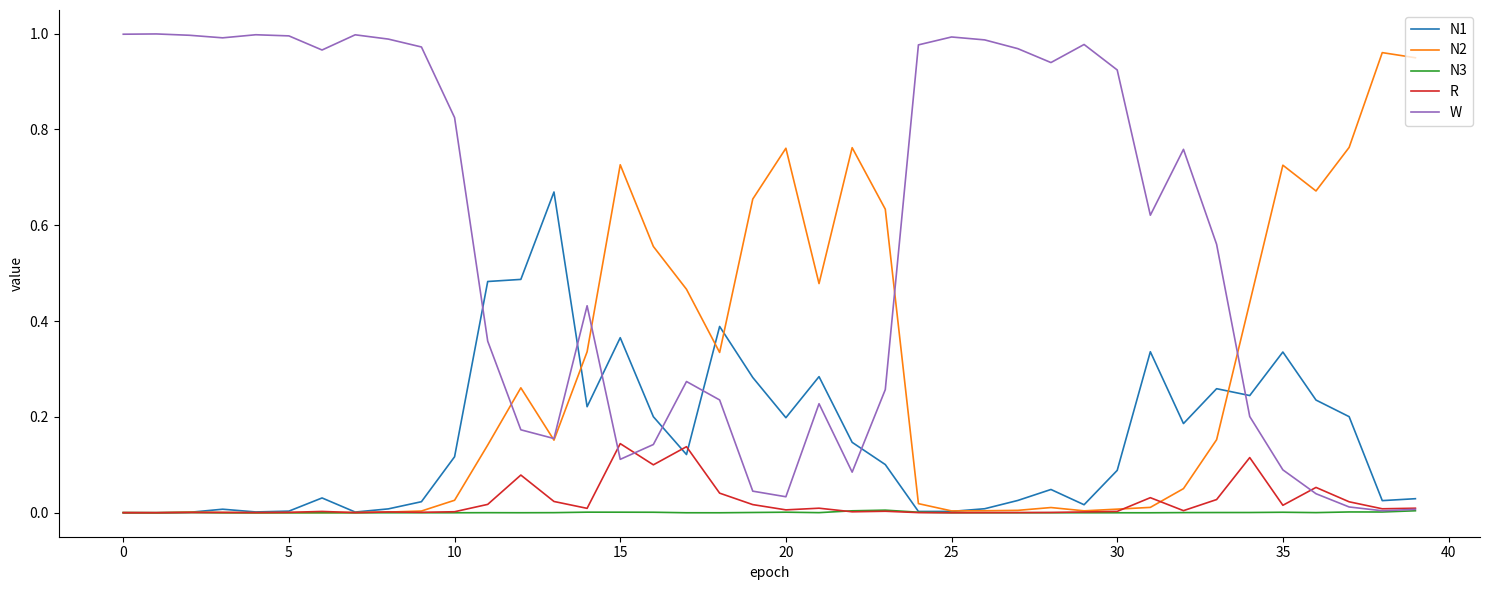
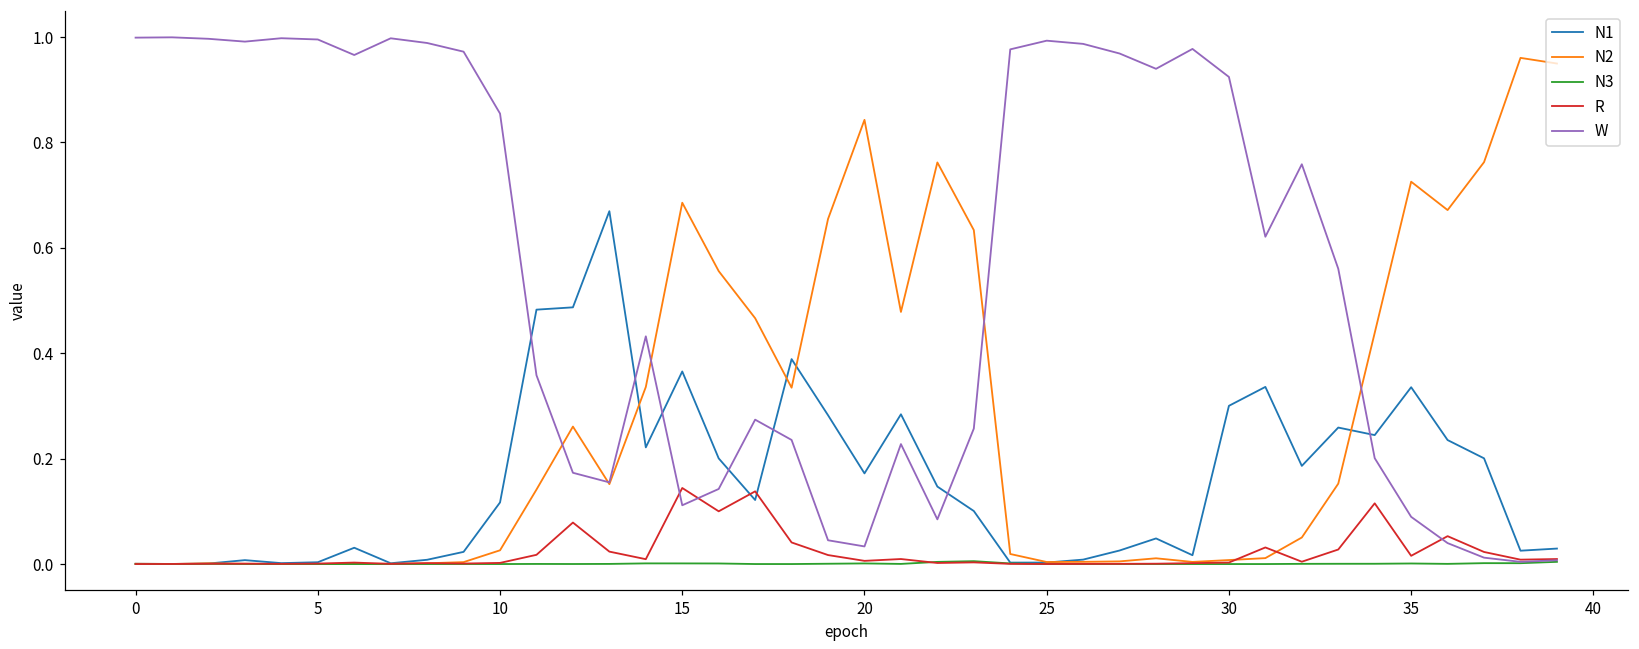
W, 10: 0.82 -> 0.85
N2, 15: 0.73 -> 0.69
N1, 20: 0.20 -> 0.17
N2, 20: 0.76 -> 0.84
N1, 30: 0.09 -> 0.30
